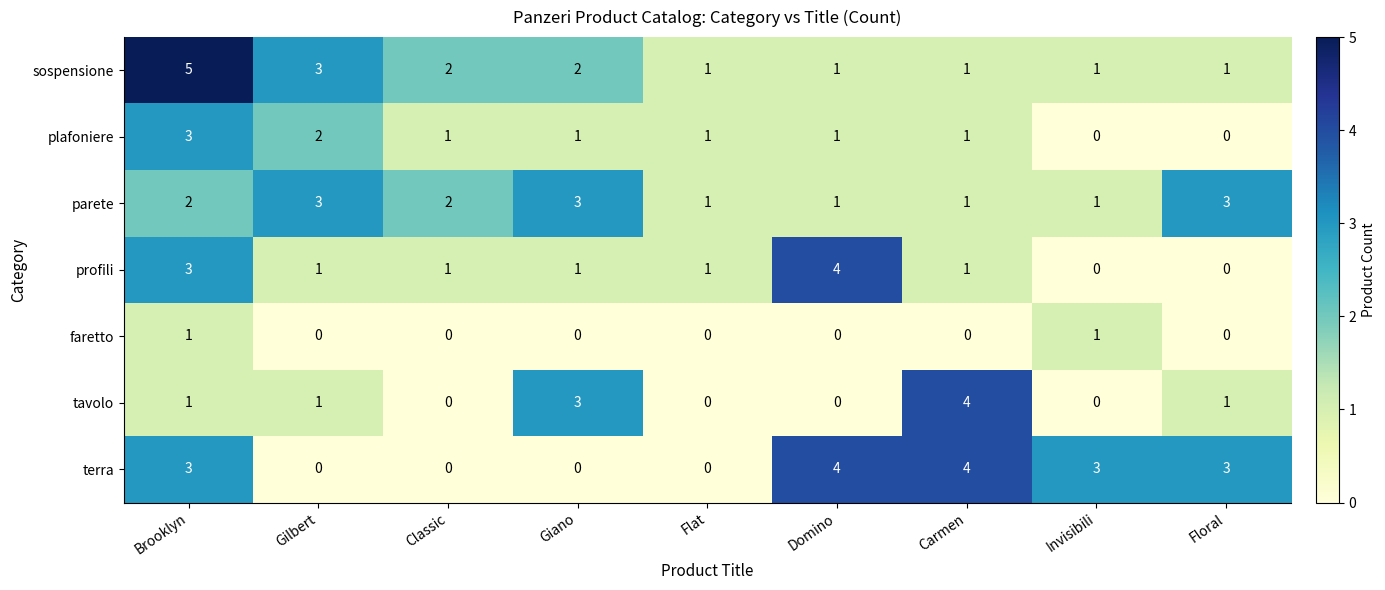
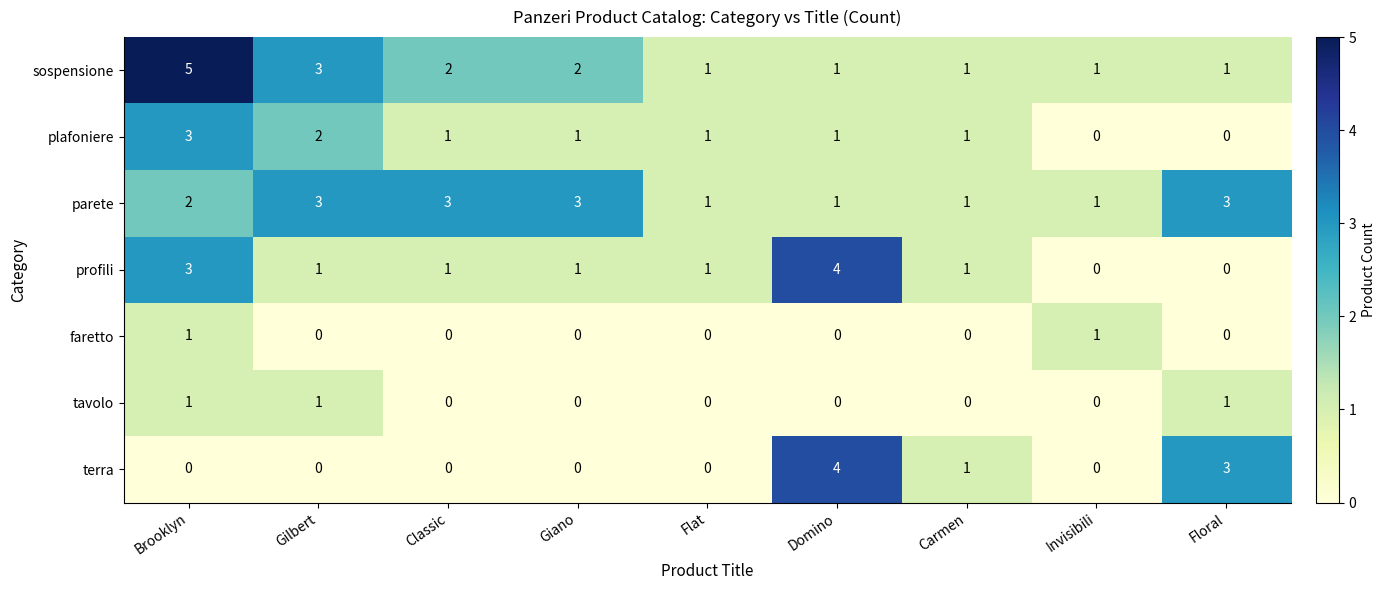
parete, Classic: 2 -> 3
tavolo, Giano: 3 -> 0
tavolo, Carmen: 4 -> 0
terra, Brooklyn: 3 -> 0
terra, Carmen: 4 -> 1
terra, Invisibili: 3 -> 0
